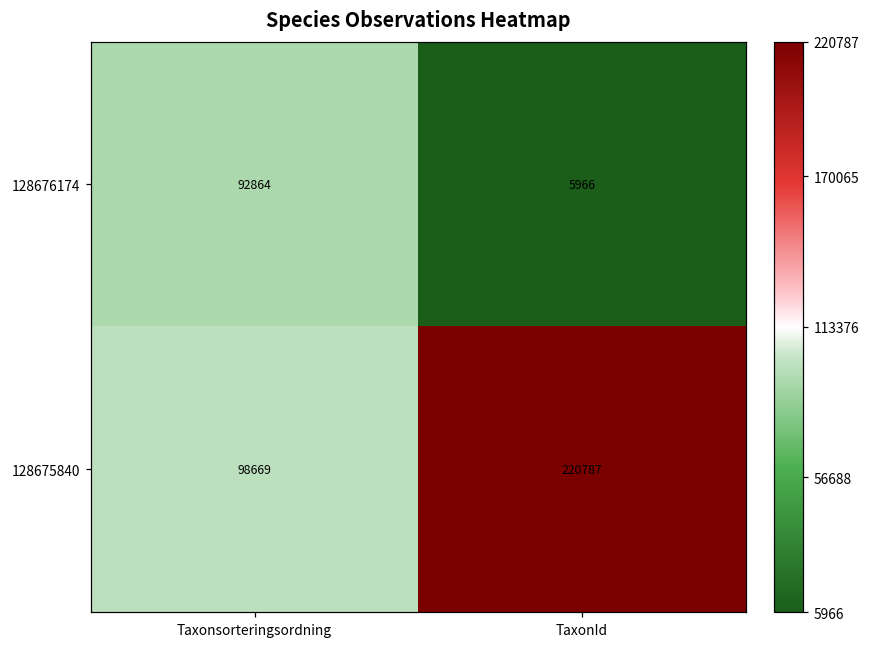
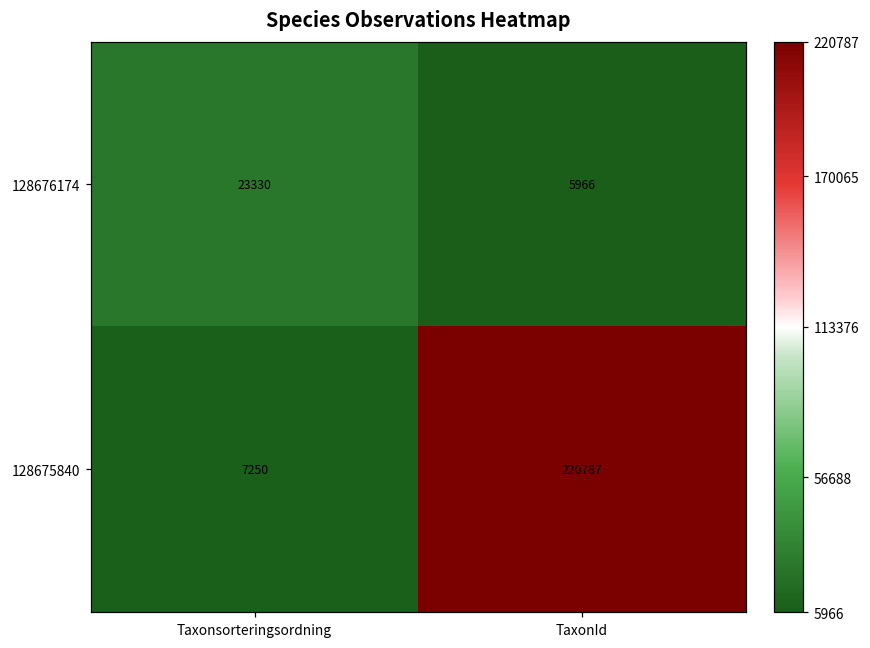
128676174, Taxonsorteringsordning: 92864 -> 23330
128675840, Taxonsorteringsordning: 98669 -> 7250
